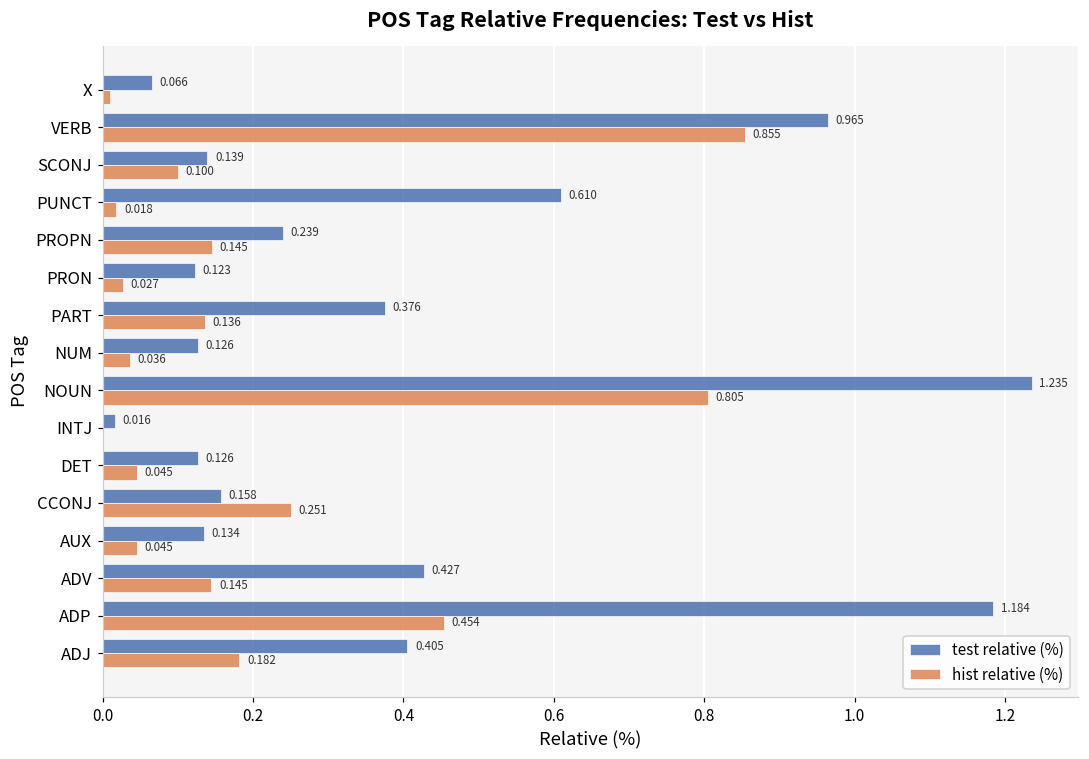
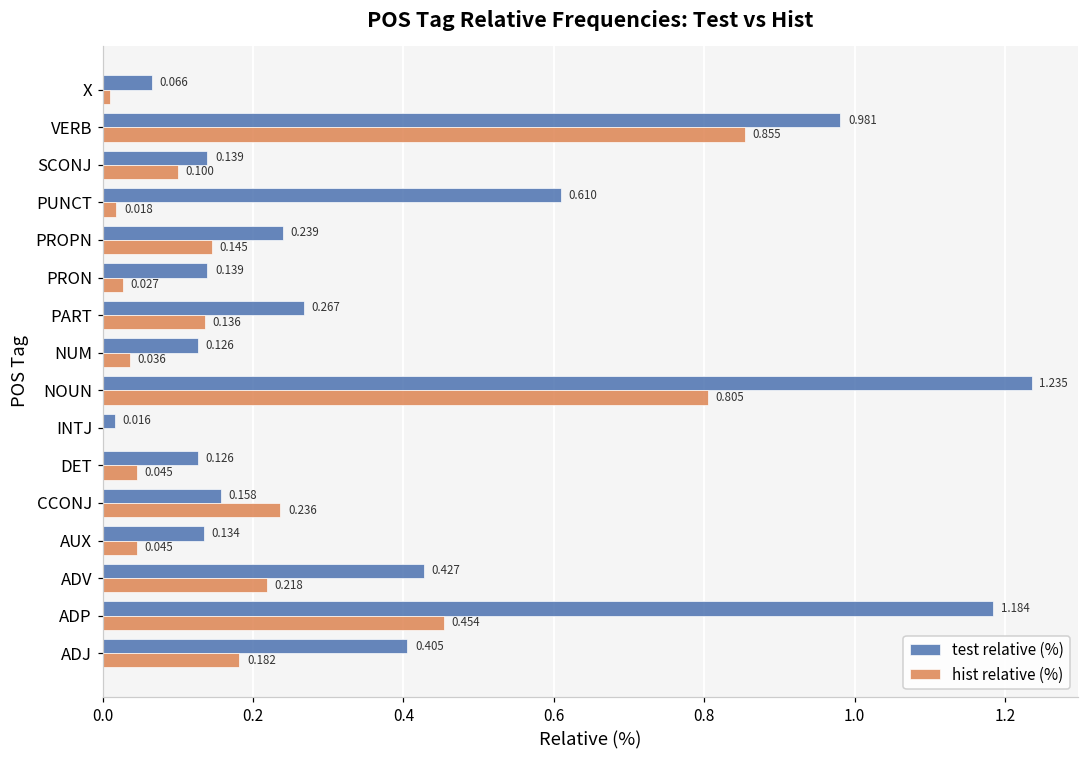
test relative (%), VERB: 0.965 -> 0.981
test relative (%), PRON: 0.123 -> 0.139
test relative (%), PART: 0.376 -> 0.267
hist relative (%), CCONJ: 0.251 -> 0.236
hist relative (%), ADV: 0.145 -> 0.218
